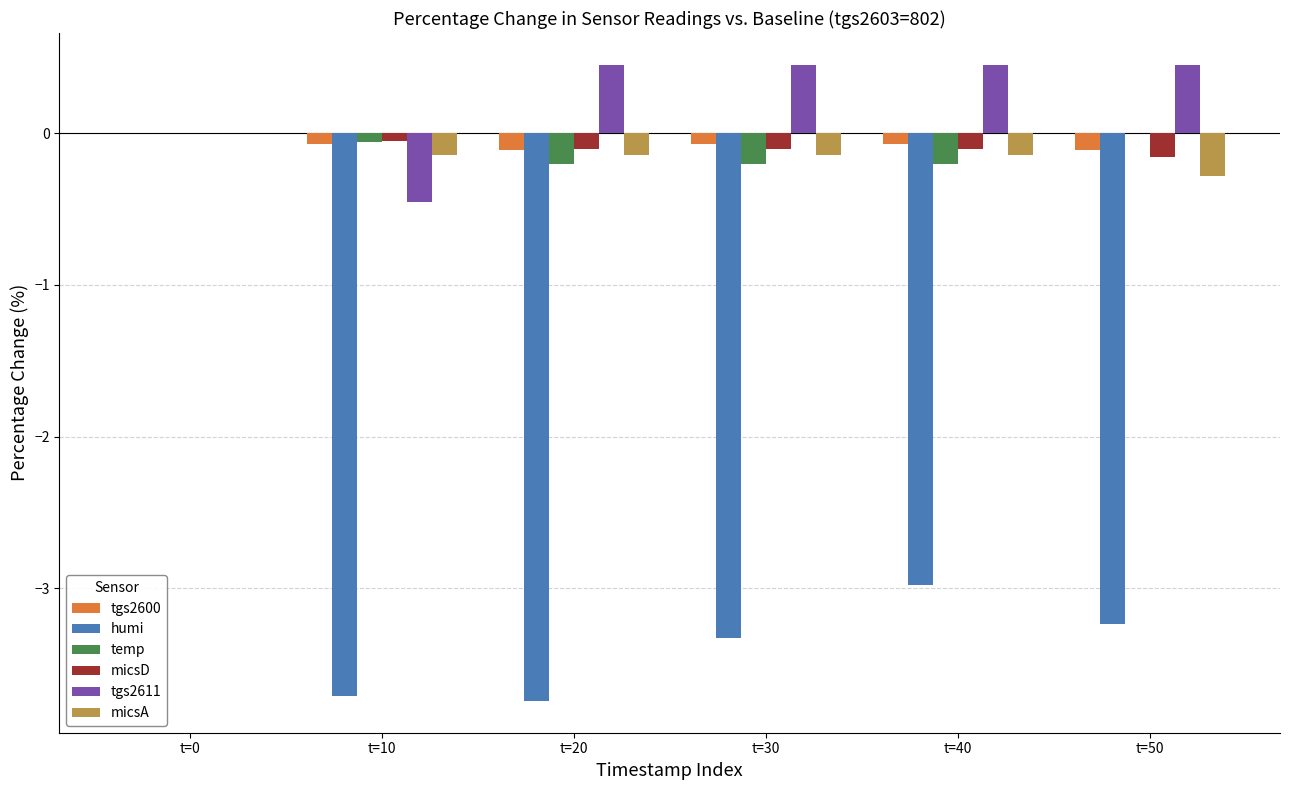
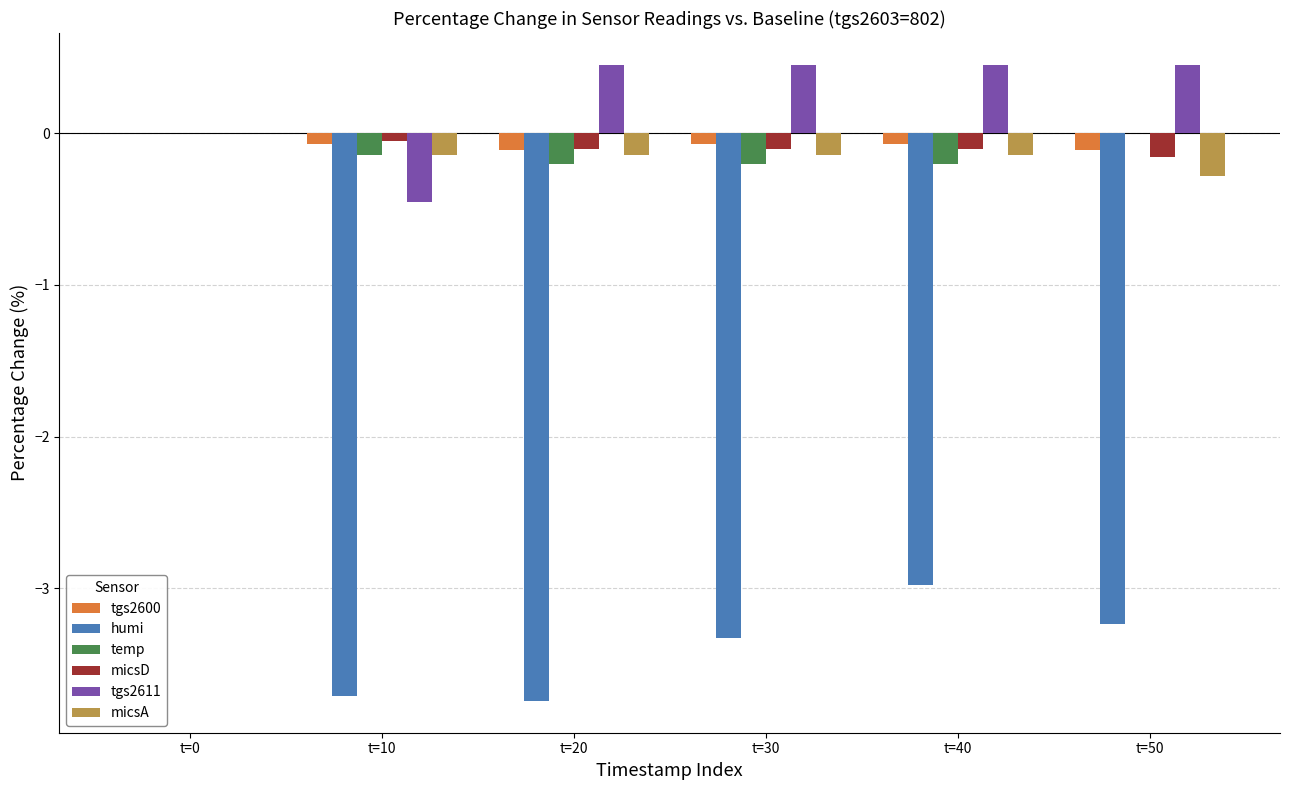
temp, t=10: -0.06 -> -0.15
